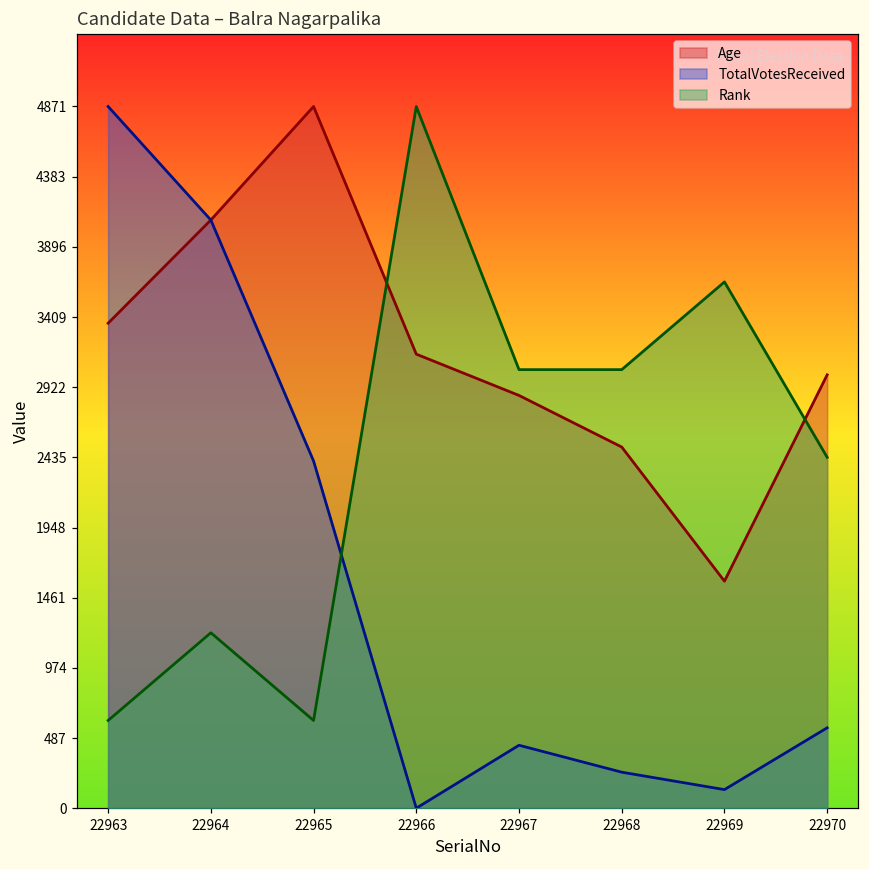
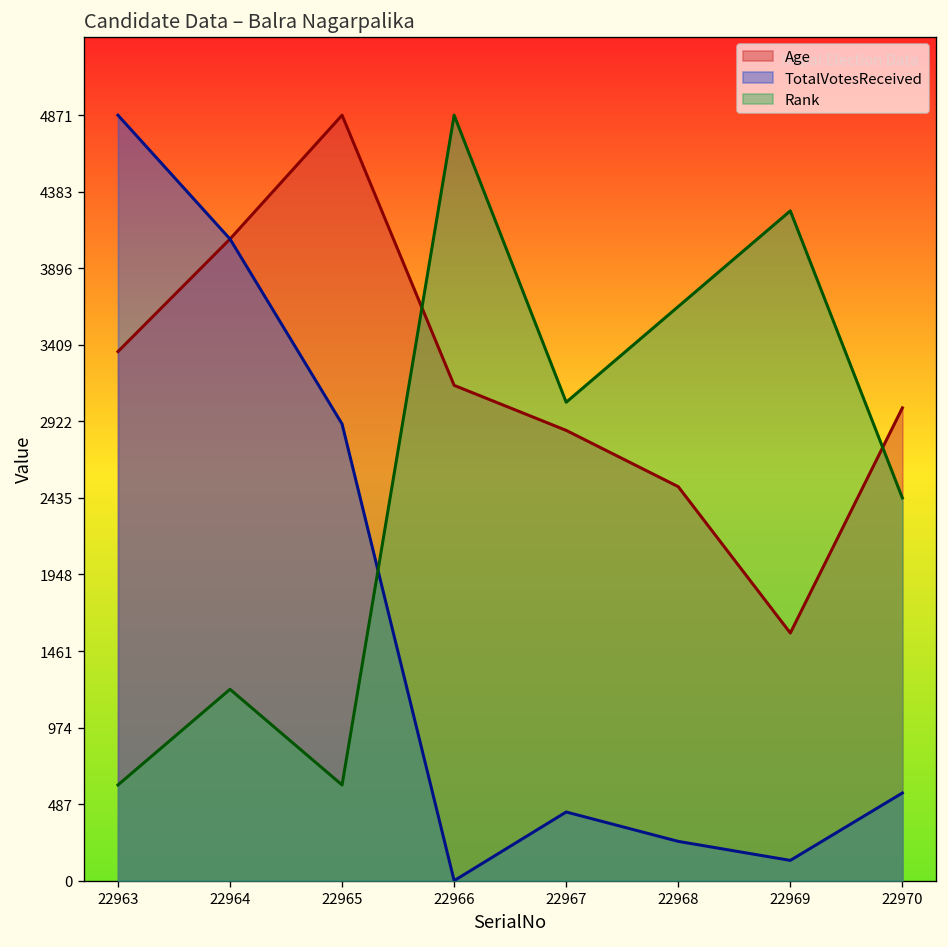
TotalVotesReceived, 22965: 2410 -> 2910
Rank, 22968: 3040 -> 3650
Rank, 22969: 3650 -> 4260
